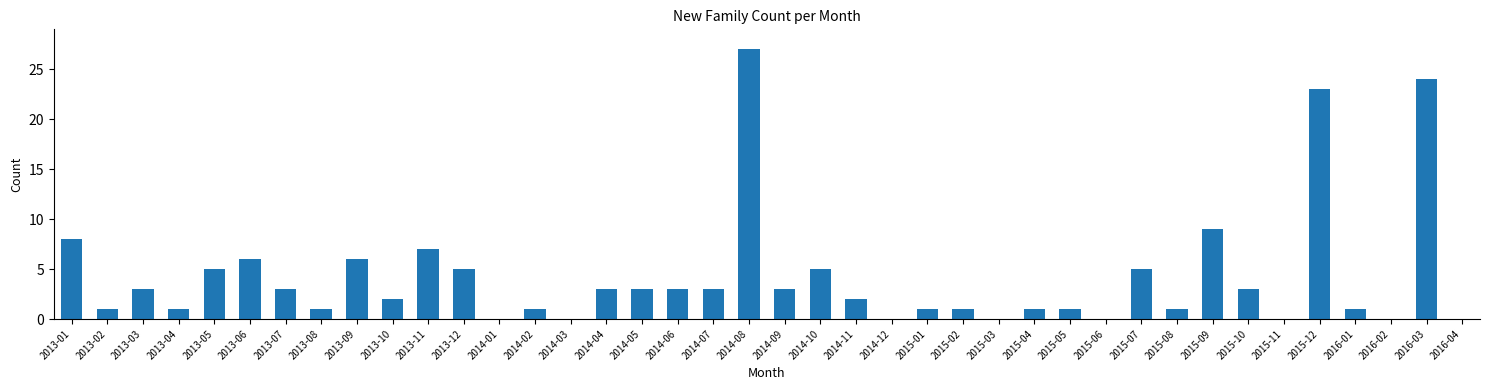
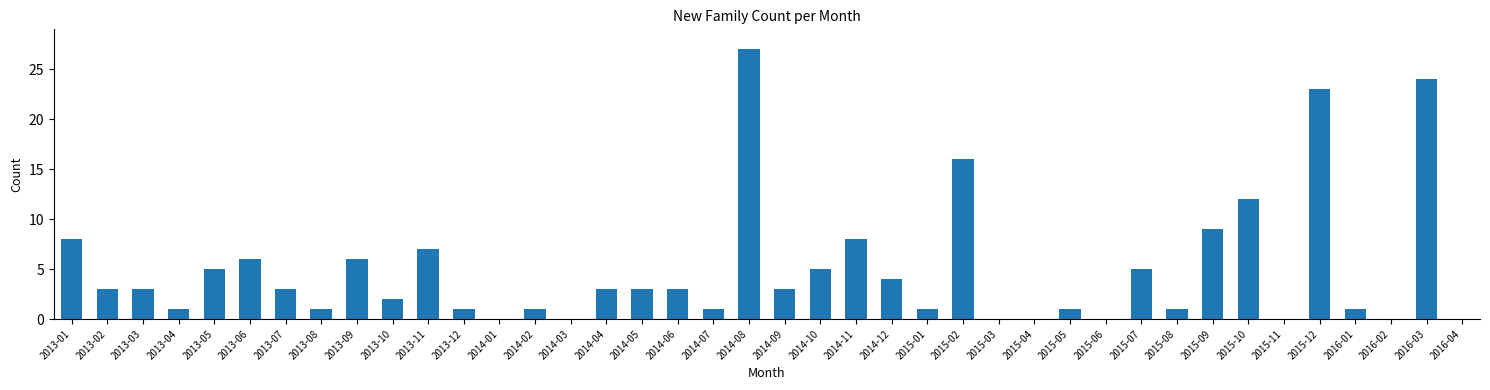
2013-02: 1 -> 3
2013-12: 5 -> 1
2014-07: 3 -> 1
2014-11: 2 -> 8
2014-12: 0 -> 4
2015-02: 1 -> 16
2015-04: 1 -> 0
2015-10: 3 -> 12
